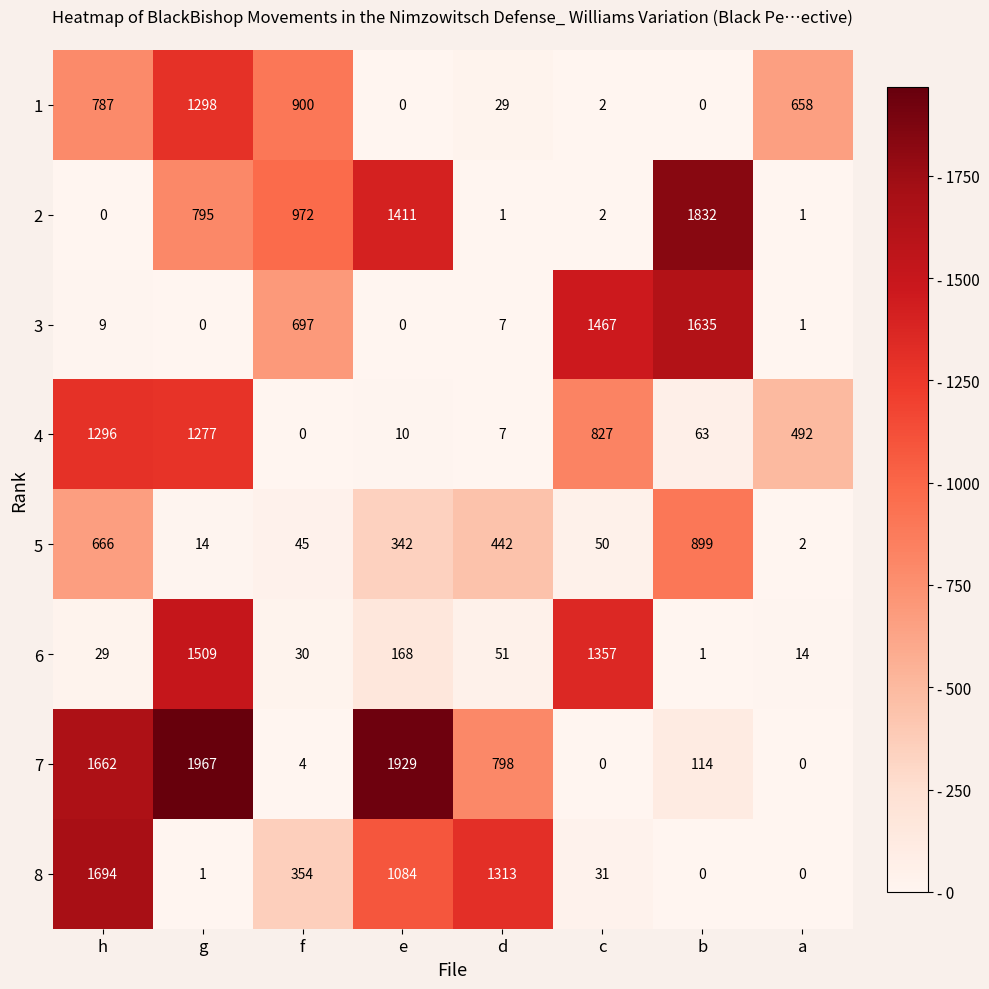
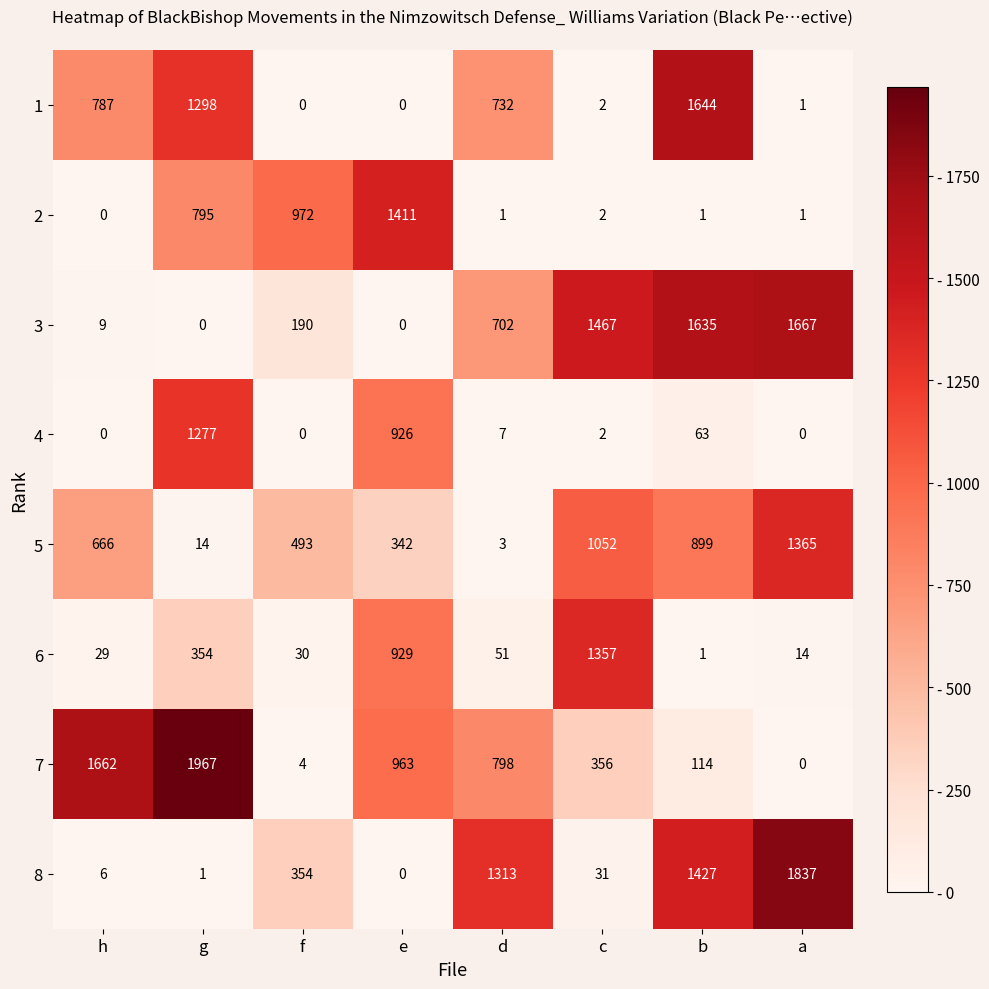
1, f: 900 -> 0
1, d: 29 -> 732
1, b: 0 -> 1644
1, a: 658 -> 1
2, b: 1832 -> 1
3, f: 697 -> 190
3, d: 7 -> 702
3, a: 1 -> 1667
4, h: 1296 -> 0
4, e: 10 -> 926
4, c: 827 -> 2
4, a: 492 -> 0
5, f: 45 -> 493
5, d: 442 -> 3
5, c: 50 -> 1052
5, a: 2 -> 1365
6, g: 1509 -> 354
6, e: 168 -> 929
7, e: 1929 -> 963
7, c: 0 -> 356
8, h: 1694 -> 6
8, e: 1084 -> 0
8, b: 0 -> 1427
8, a: 0 -> 1837
